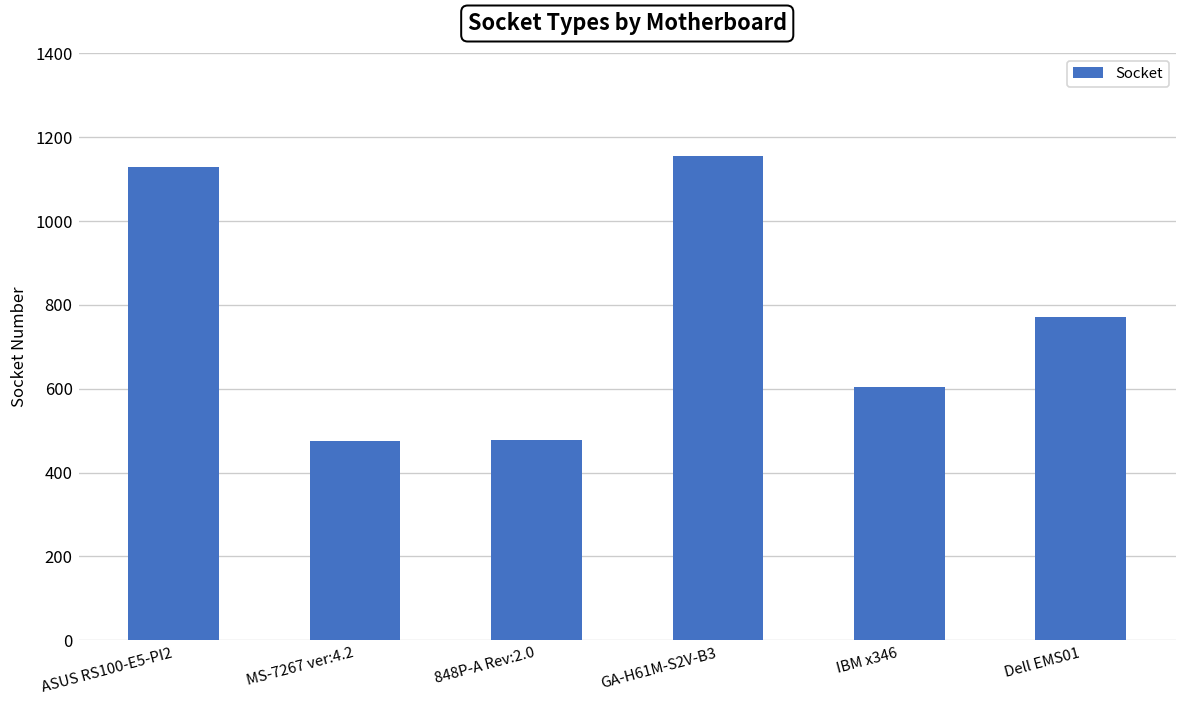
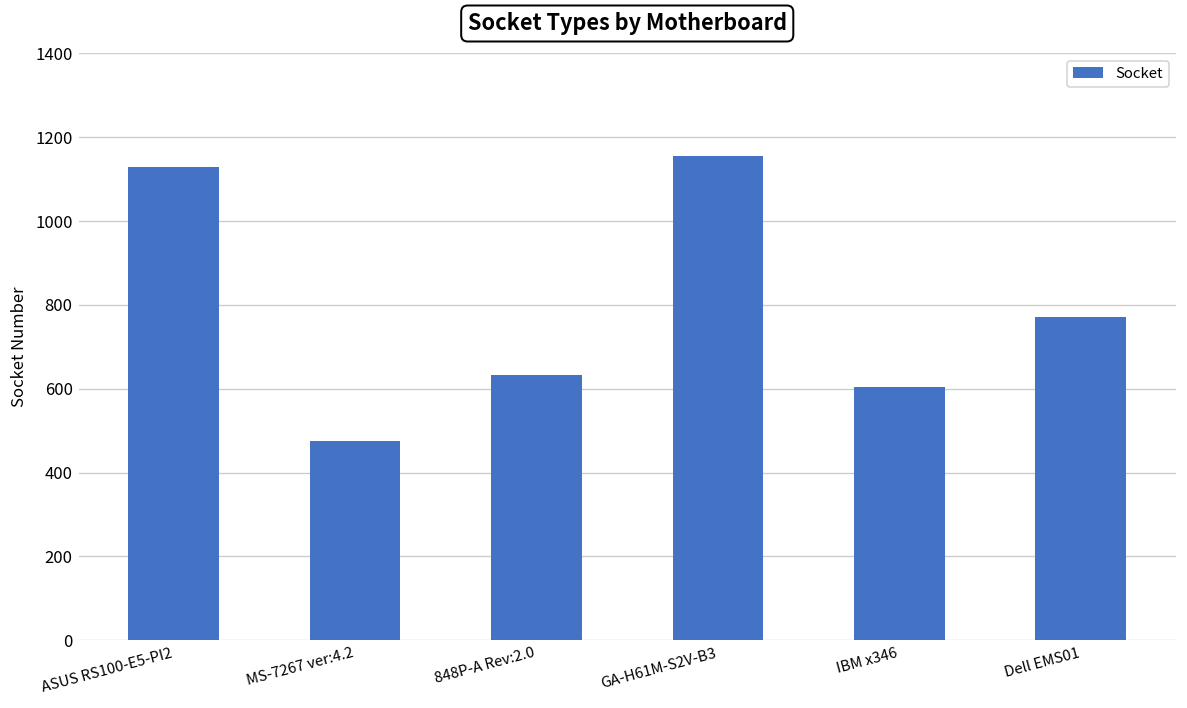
848P-A Rev:2.0: 480 -> 630
